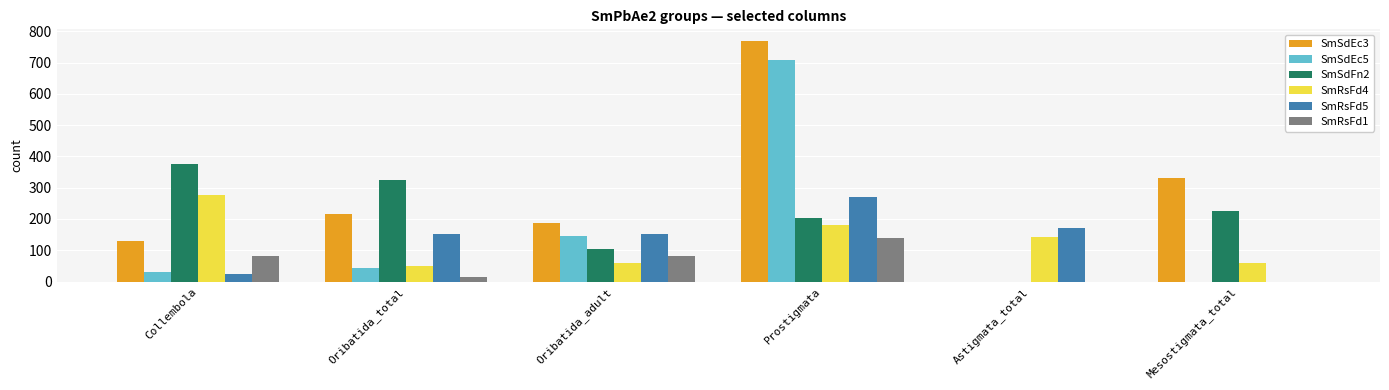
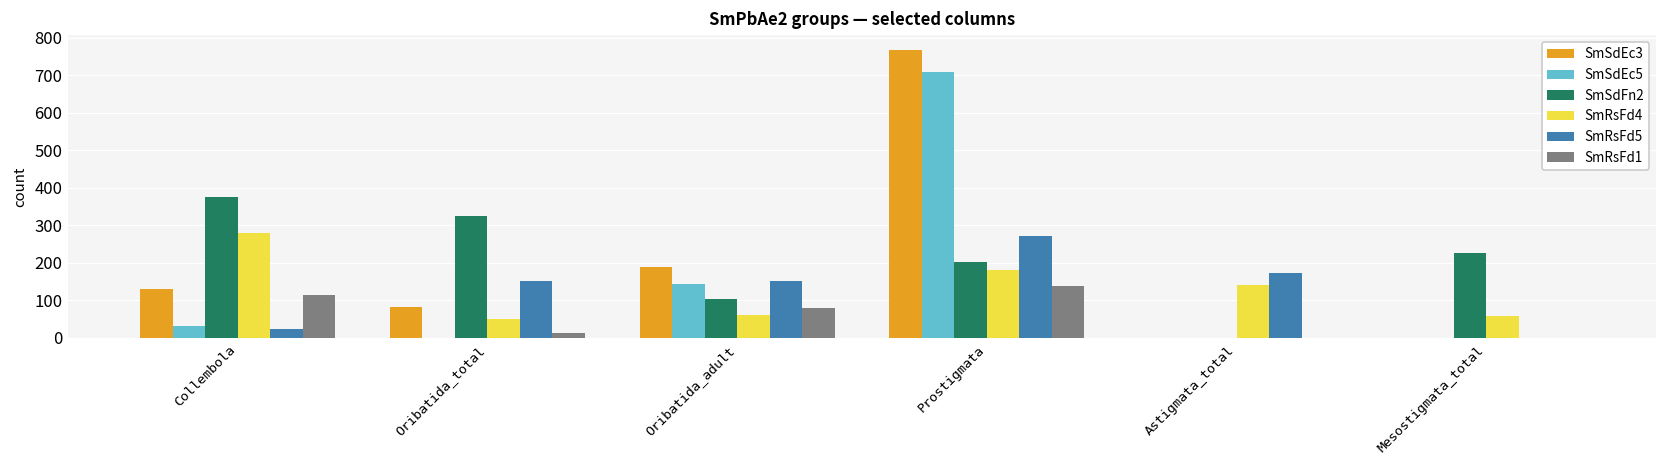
SmRsFd1, Collembola: 80 -> 120
SmSdEc3, Oribatida_total: 220 -> 80
SmSdEc5, Oribatida_total: 40 -> 0
SmSdEc3, Mesostigmata_total: 330 -> 0
